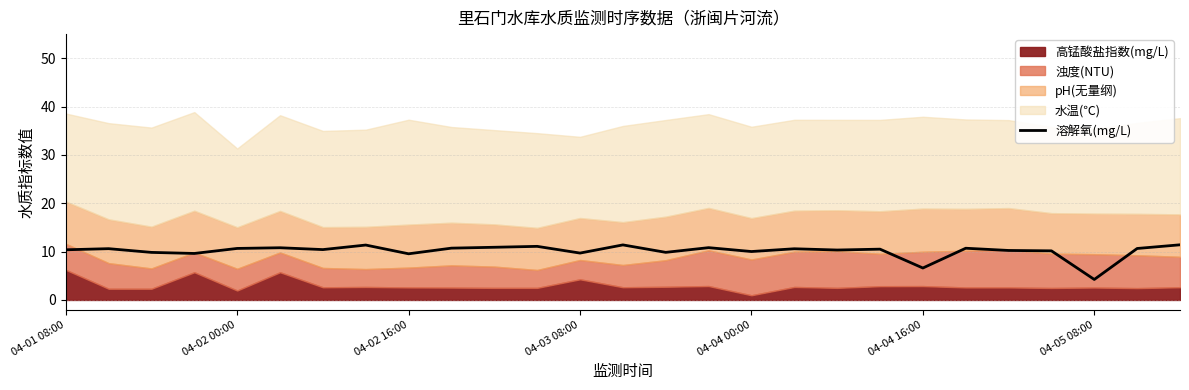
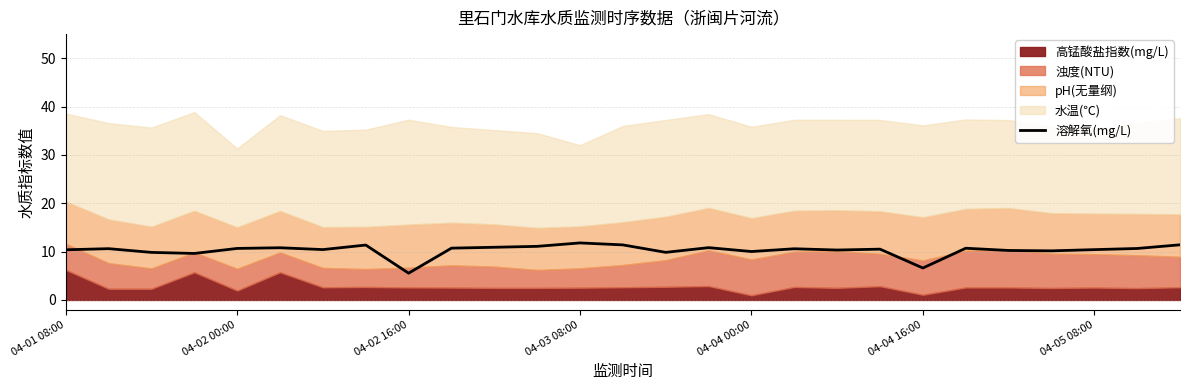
溶解氧(mg/L), 04-02 16:00: 10 -> 6
溶解氧(mg/L), 04-03 08:00: 10 -> 12
高锰酸盐指数(mg/L), 04-03 08:00: 4 -> 3
高锰酸盐指数(mg/L), 04-04 16:00: 3 -> 1
溶解氧(mg/L), 04-05 08:00: 4 -> 10
